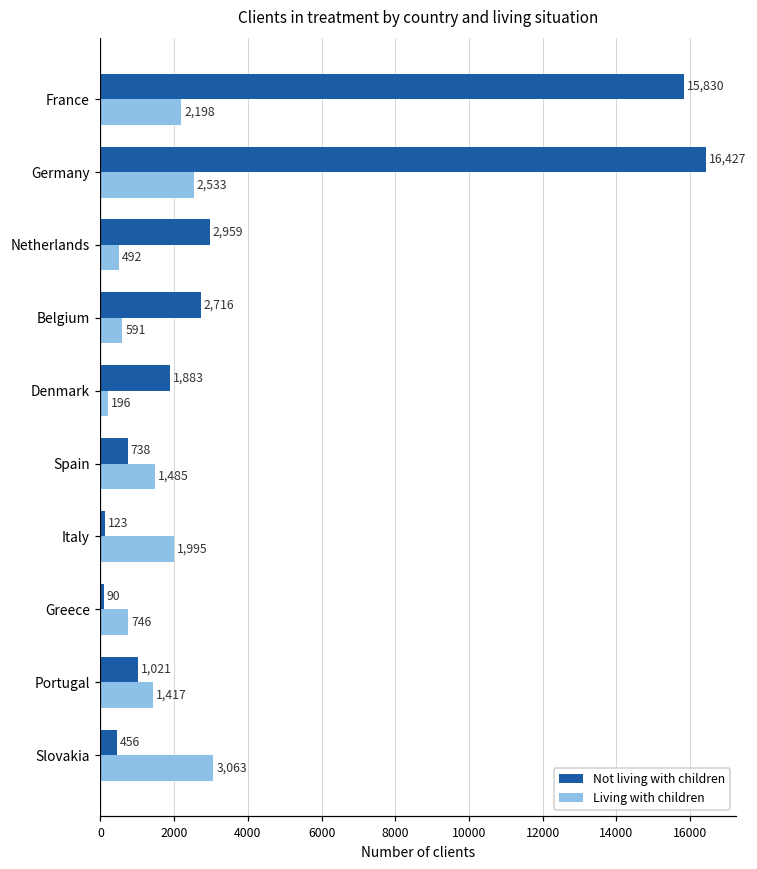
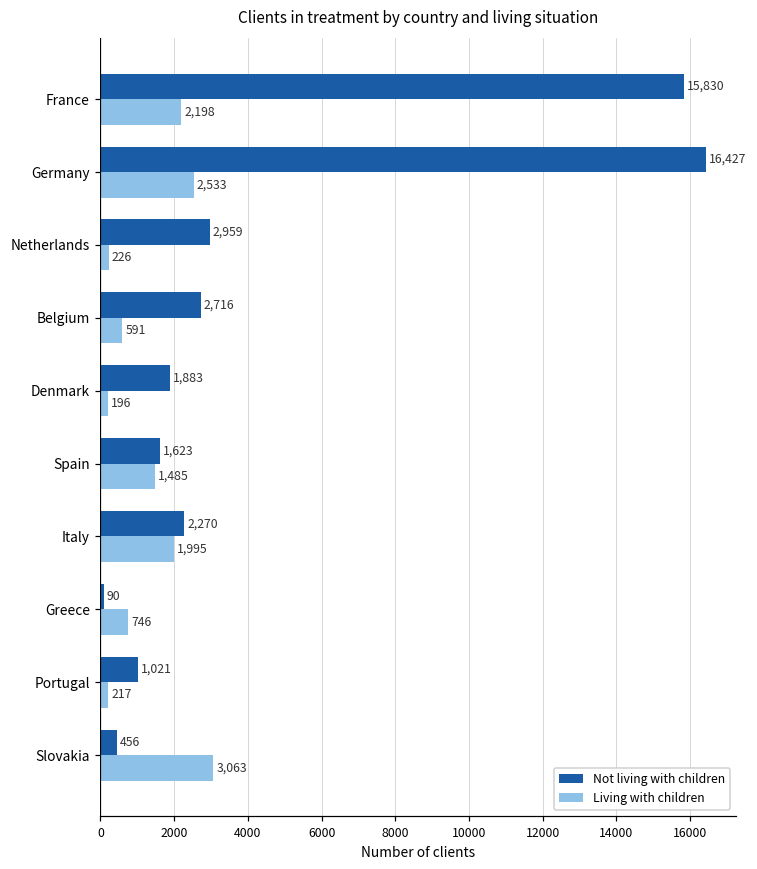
Living with children, Netherlands: 492 -> 226
Not living with children, Spain: 738 -> 1,623
Not living with children, Italy: 123 -> 2,270
Living with children, Portugal: 1,417 -> 217
